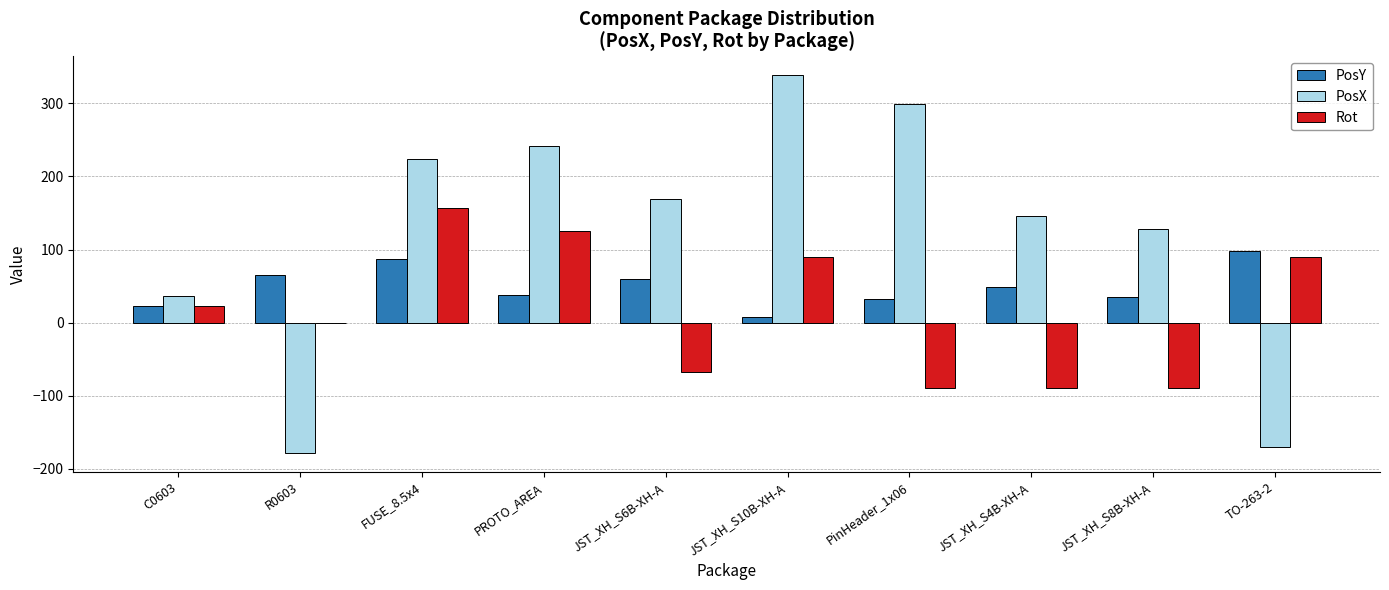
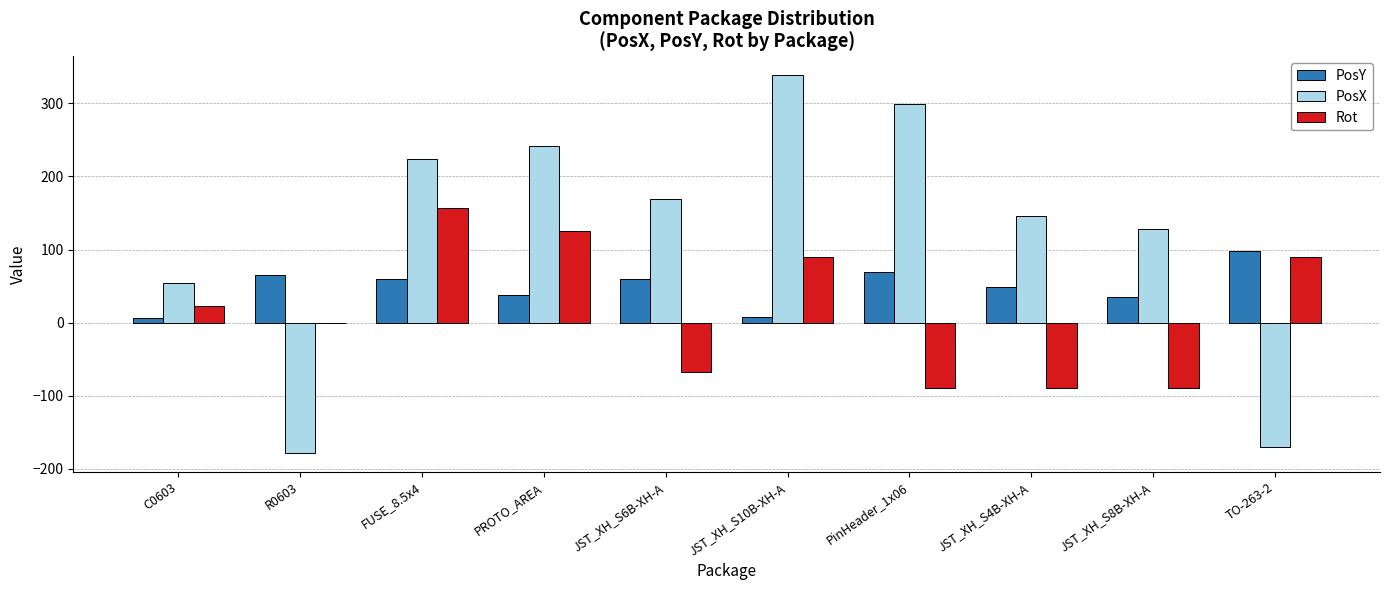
PosY, C0603: 20 -> 10
PosX, C0603: 40 -> 50
PosY, FUSE_8.5x4: 90 -> 60
PosY, PinHeader_1x06: 30 -> 70
